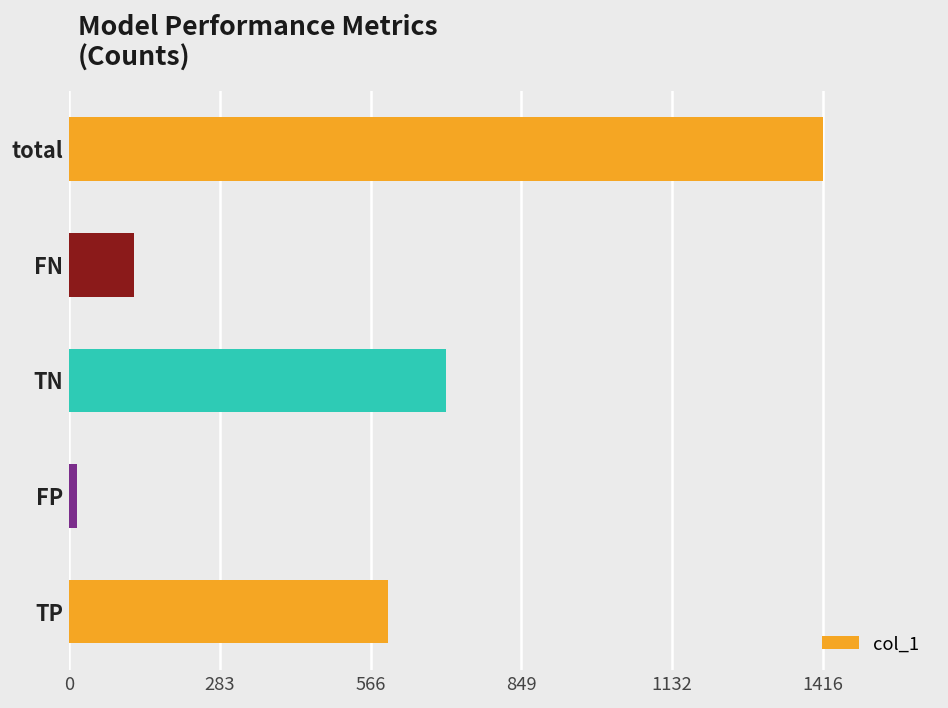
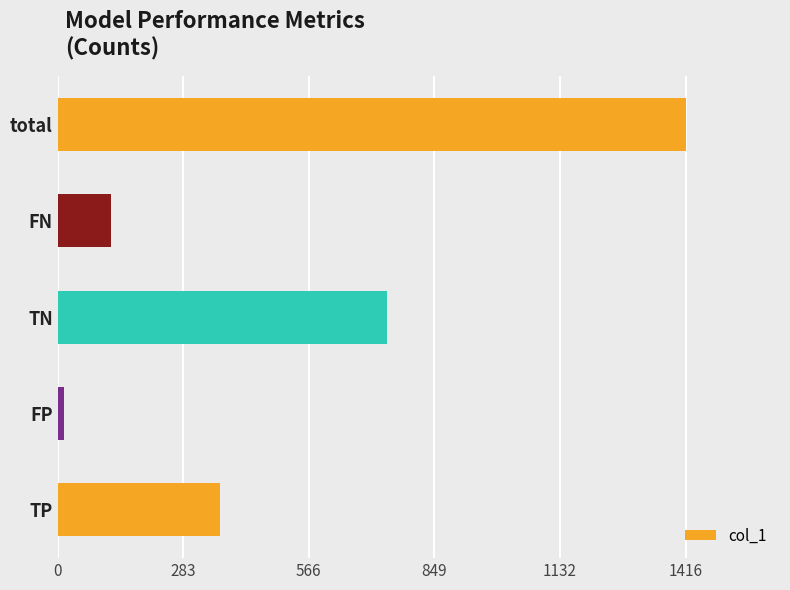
TN: 710 -> 740
TP: 600 -> 370
